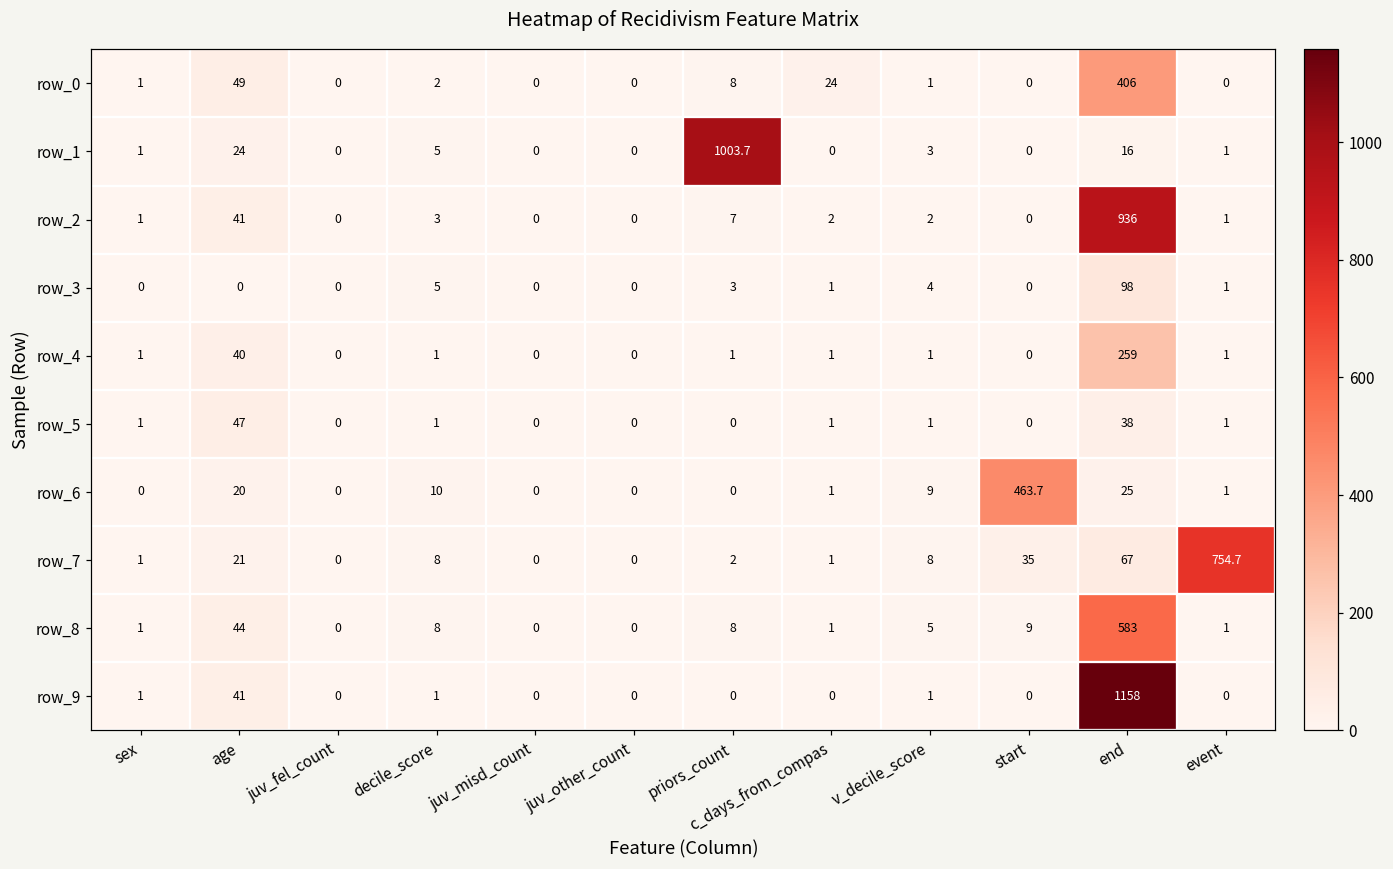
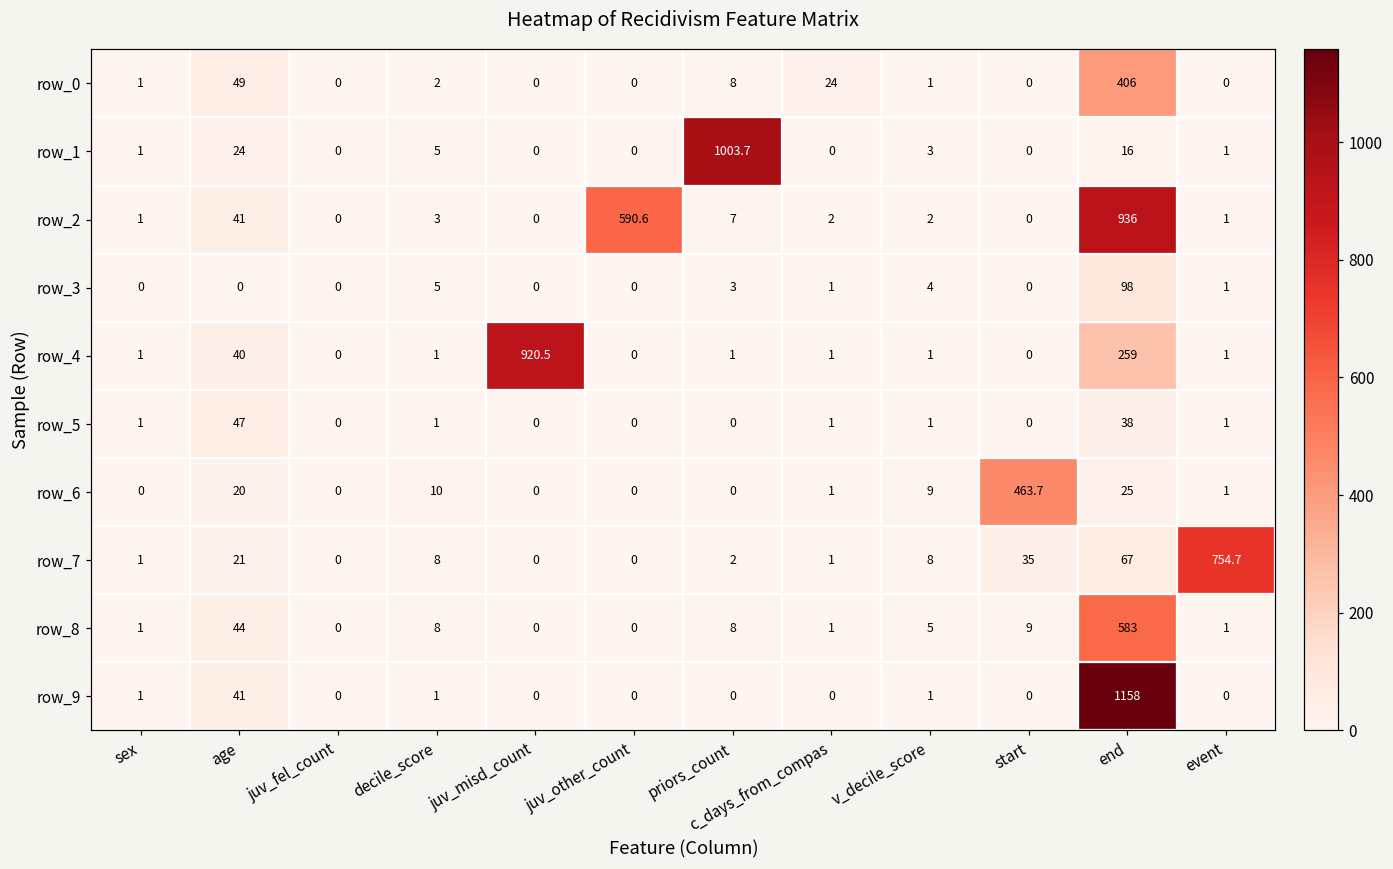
row_2, juv_other_count: 0 -> 590.6
row_4, juv_misd_count: 0 -> 920.5
